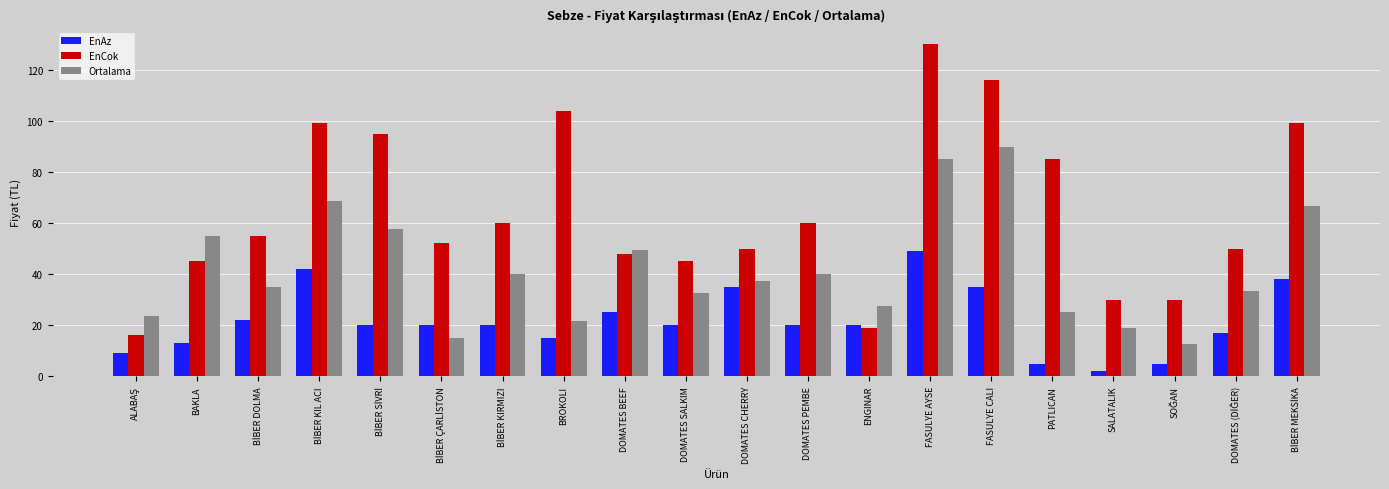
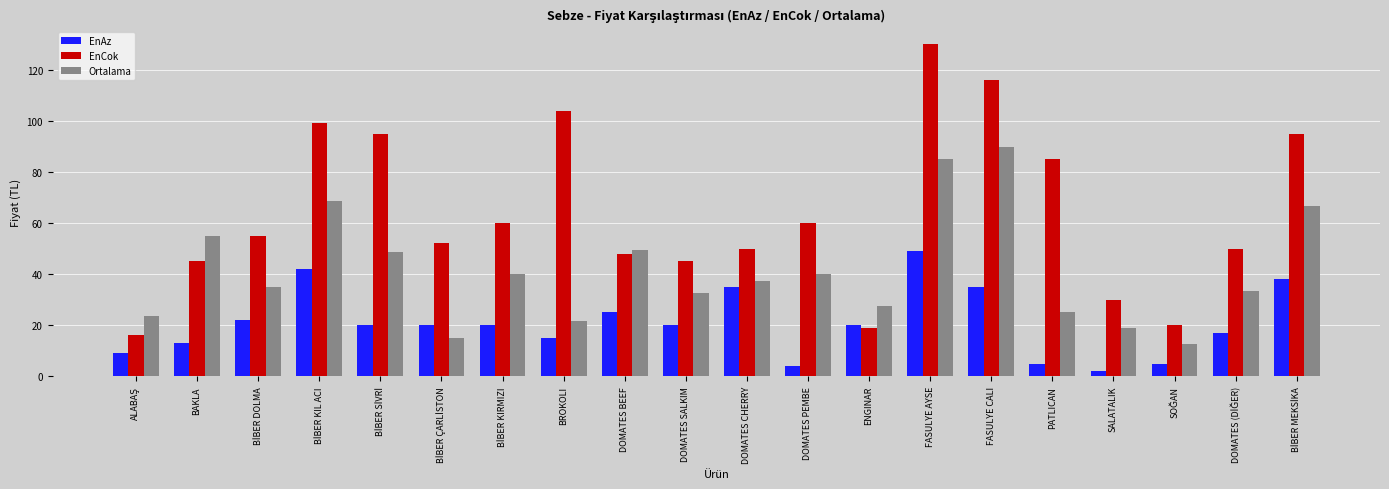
Ortalama, BİBER SİVRİ: 58 -> 49
EnAz, DOMATES PEMBE: 20 -> 4
EnCok, SOĞAN: 30 -> 20
EnCok, BİBER MEKSİKA: 99 -> 95
